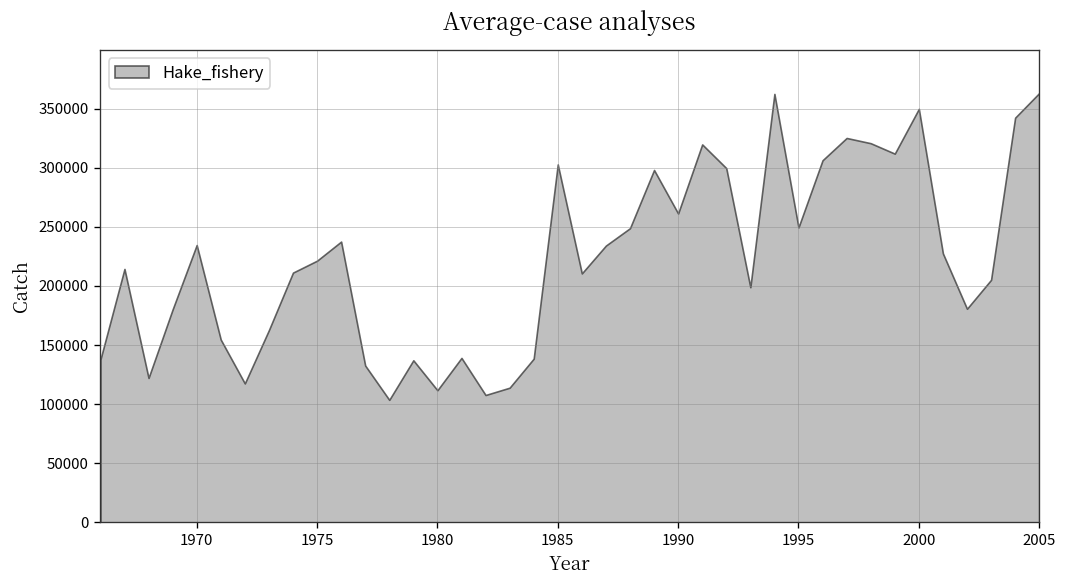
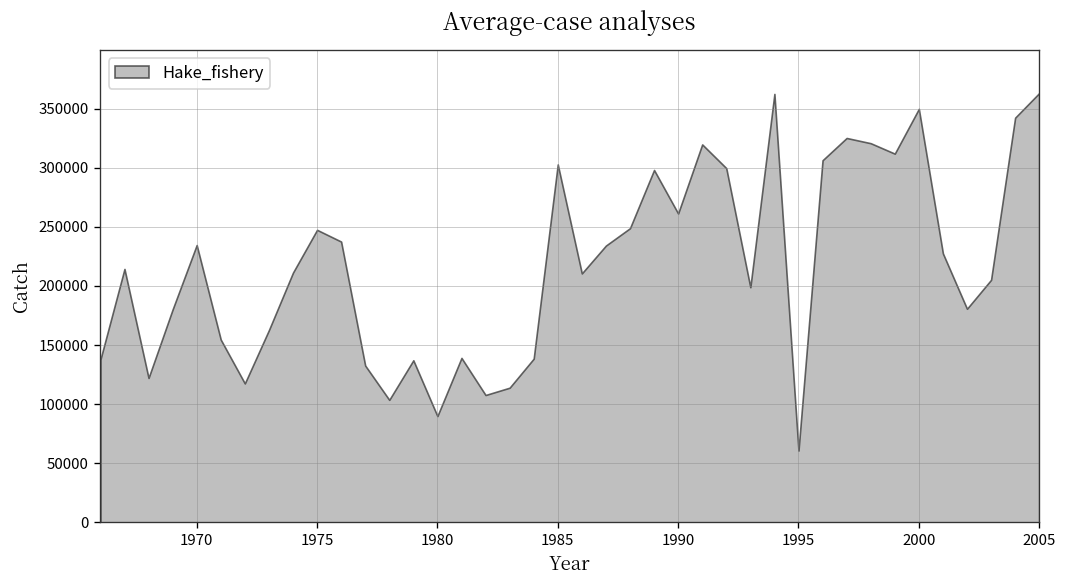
1975: 220000 -> 250000
1980: 110000 -> 90000
1995: 250000 -> 60000
